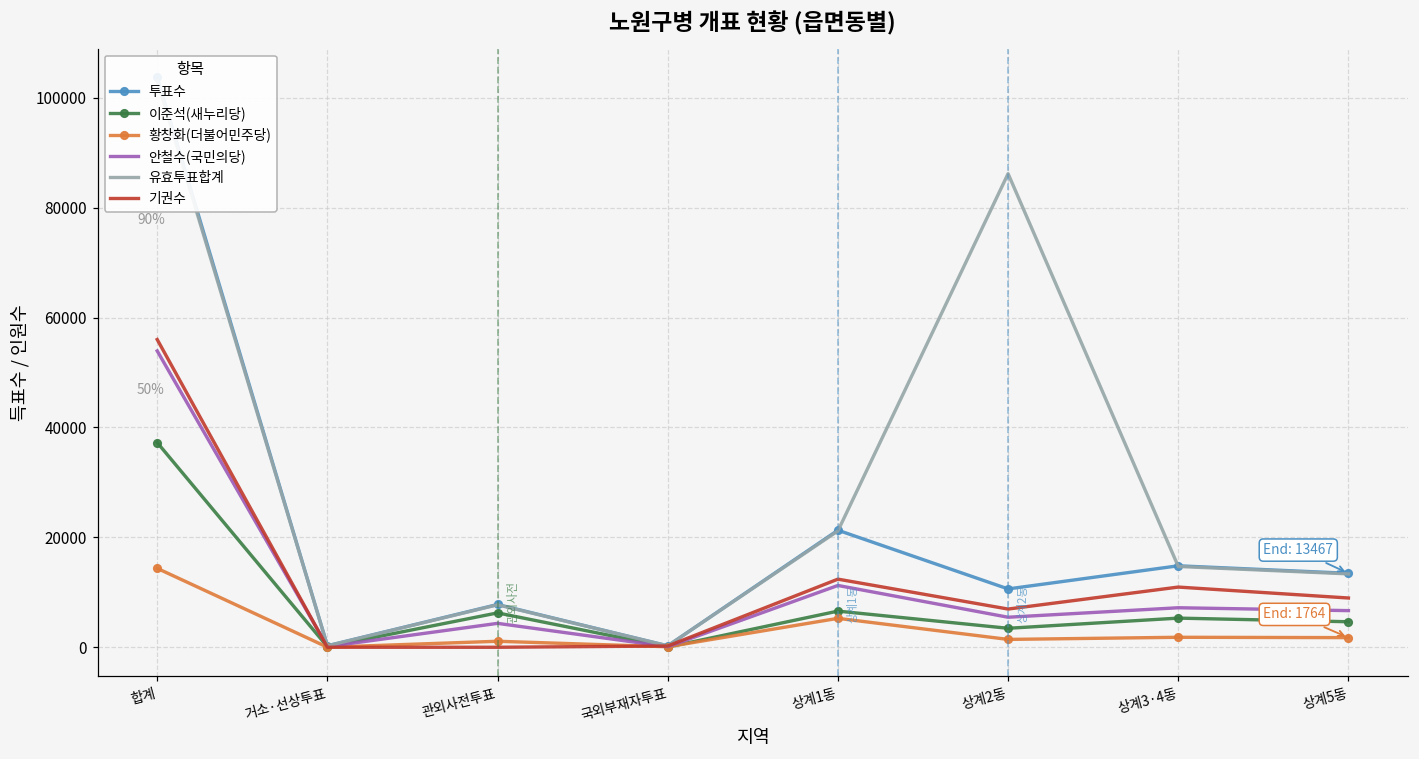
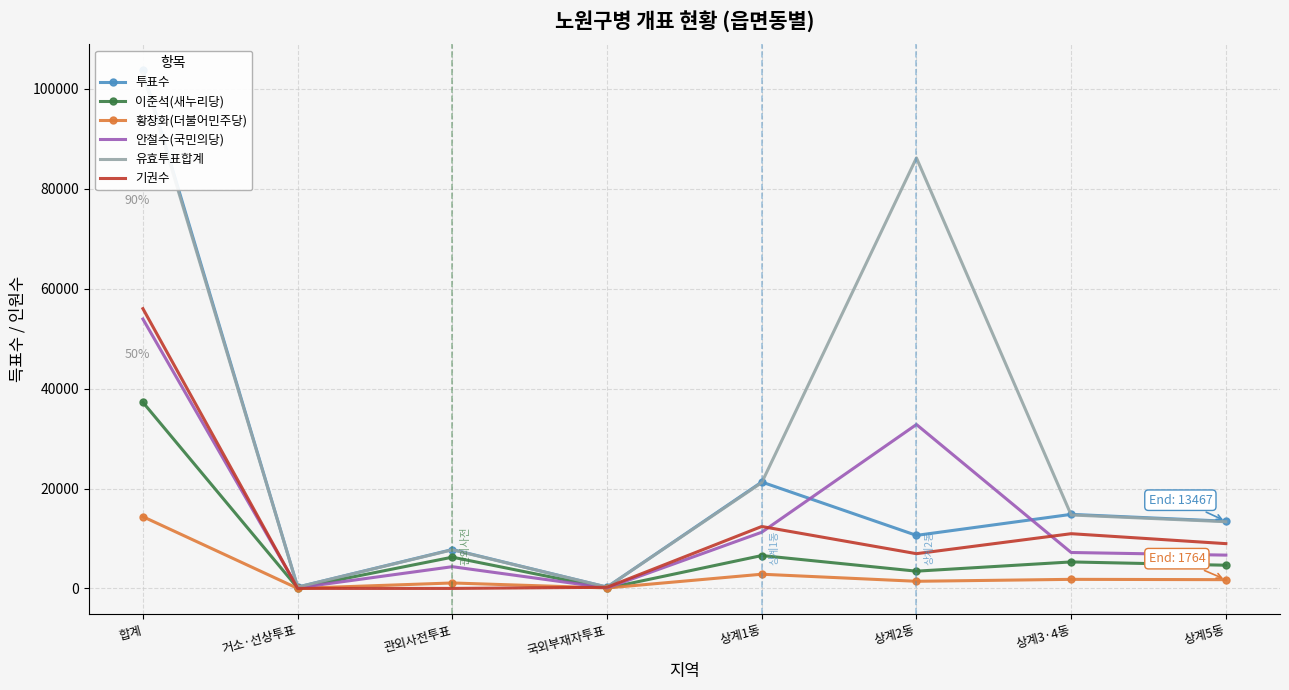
황창화(더불어민주당), 상계1동: 5000 -> 3000
안철수(국민의당), 상계2동: 5000 -> 33000
